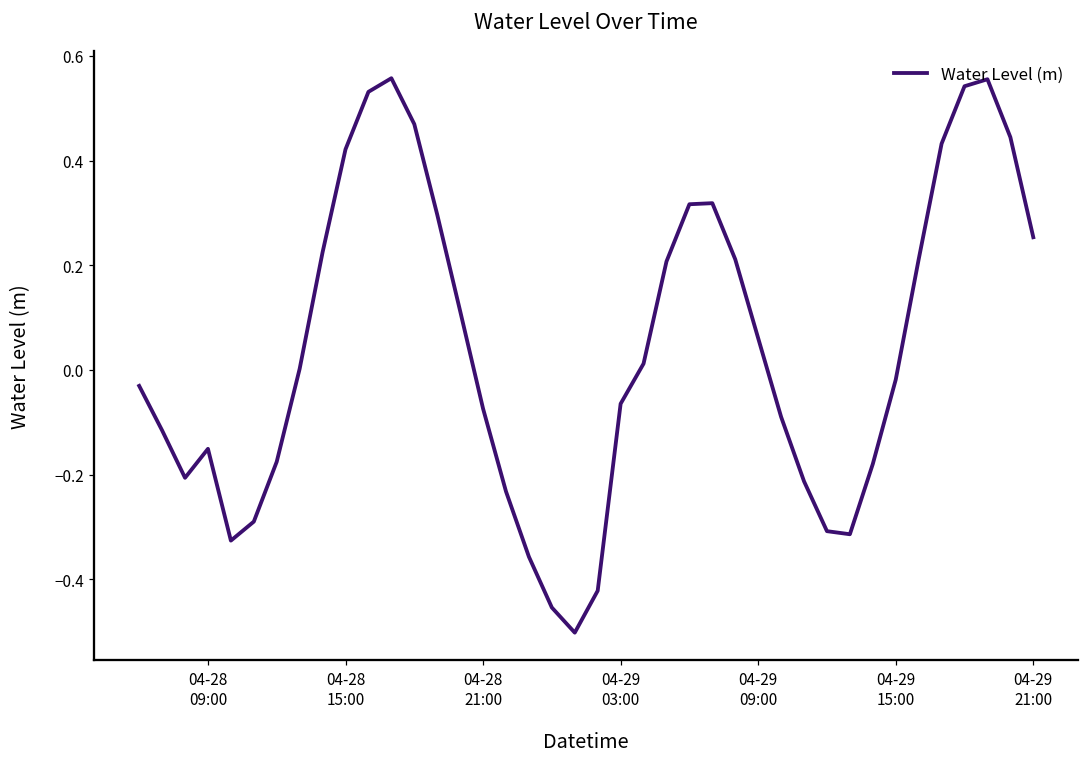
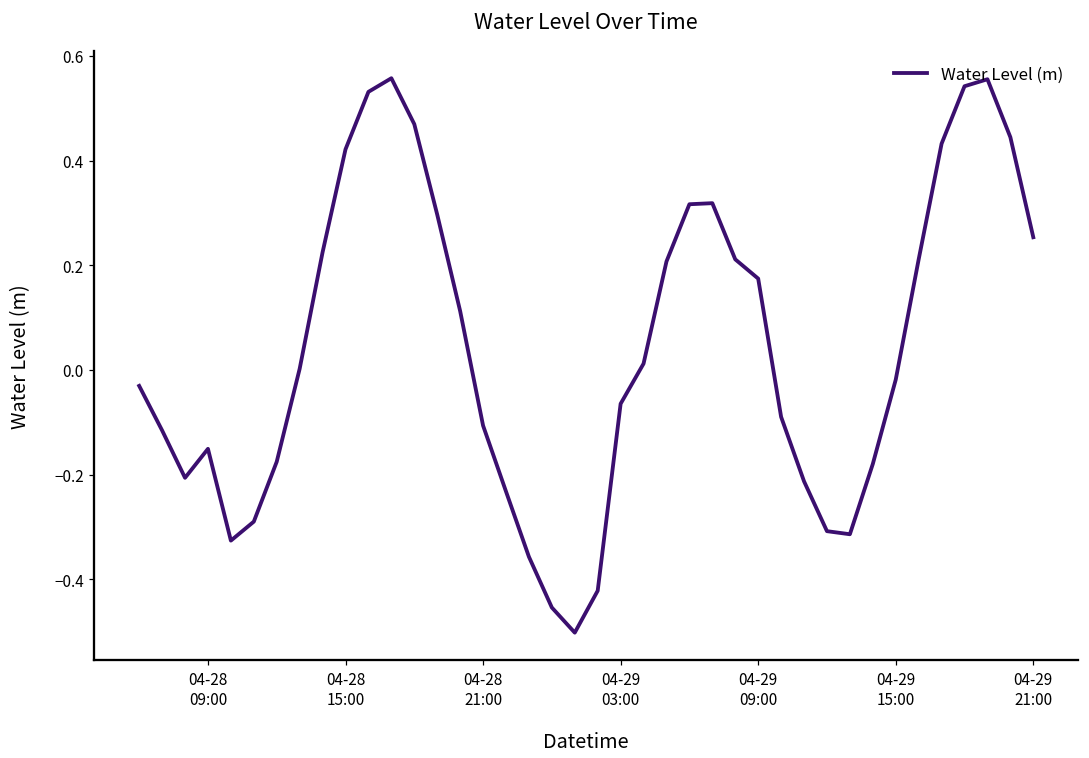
04-28 21:00: -0.07 -> -0.11
04-29 09:00: 0.06 -> 0.17
